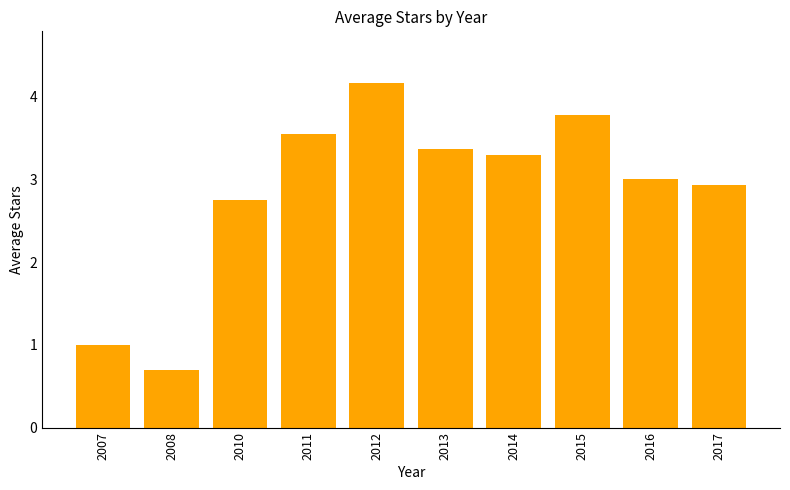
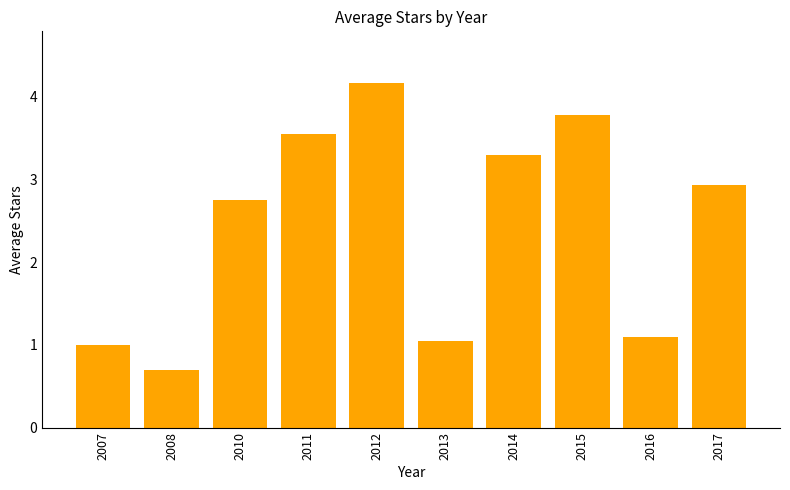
2013: 3.4 -> 1.0
2016: 3.0 -> 1.1
